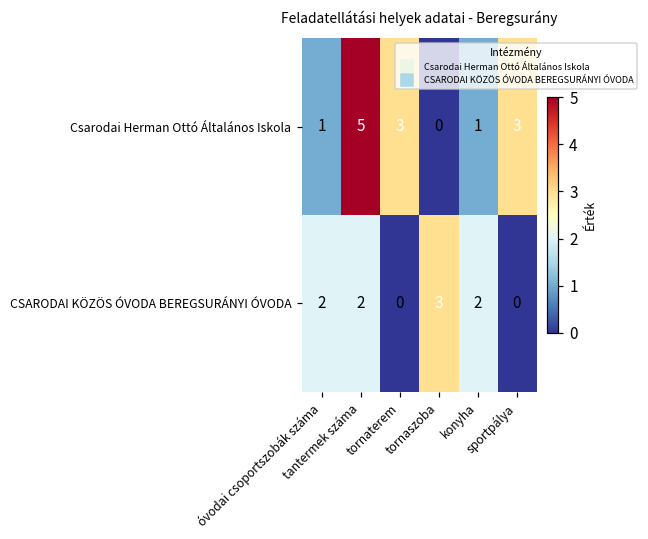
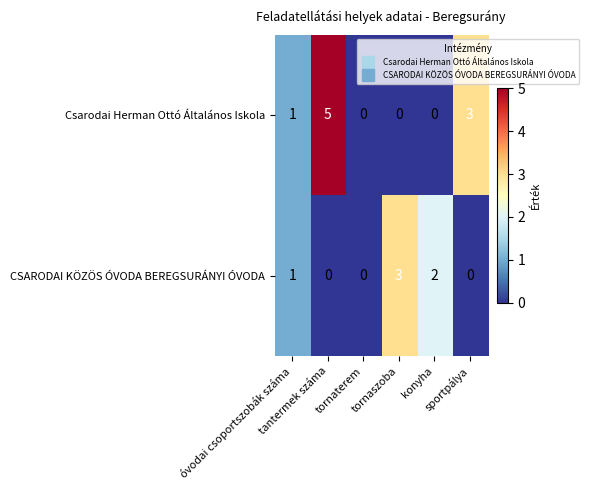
Csarodai Herman Ottó Általános Iskola, tornaterem: 3 -> 0
Csarodai Herman Ottó Általános Iskola, konyha: 1 -> 0
CSARODAI KÖZÖS ÓVODA BEREGSURÁNYI ÓVODA, óvodai csoportszobák száma: 2 -> 1
CSARODAI KÖZÖS ÓVODA BEREGSURÁNYI ÓVODA, tantermek száma: 2 -> 0
